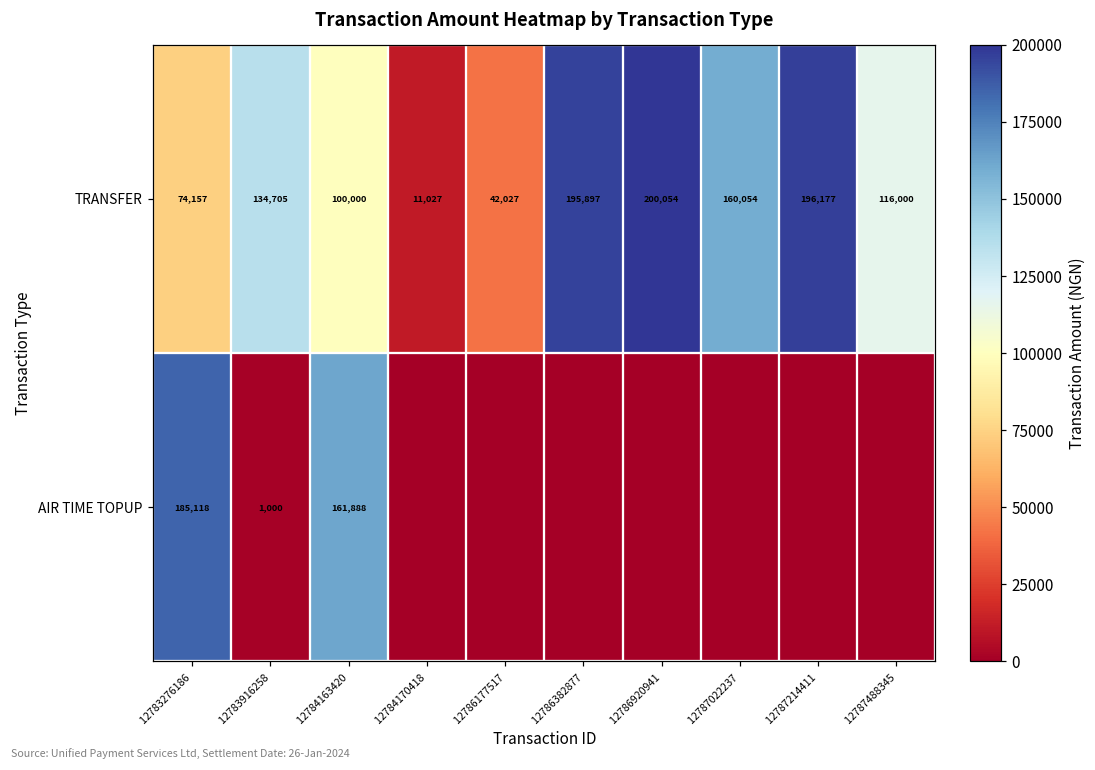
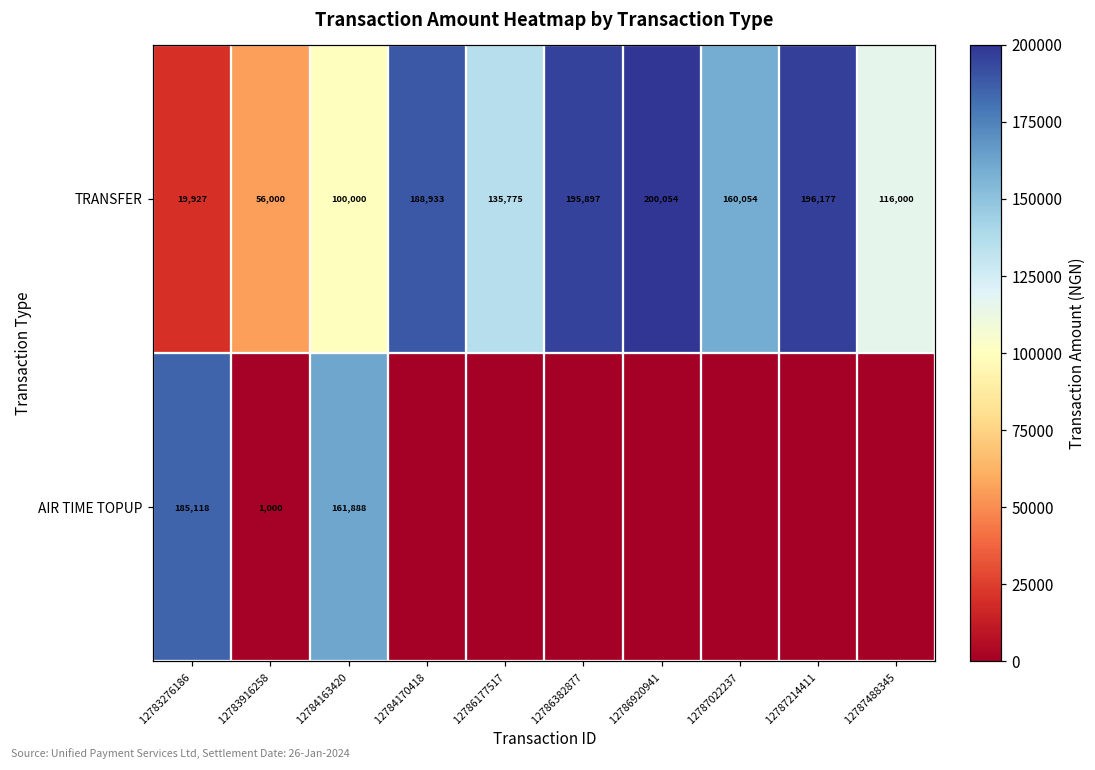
TRANSFER, 12783276186: 74,157 -> 19,927
TRANSFER, 12783916258: 134,705 -> 56,000
TRANSFER, 12784170418: 11,027 -> 188,933
TRANSFER, 12786177517: 42,027 -> 135,775
